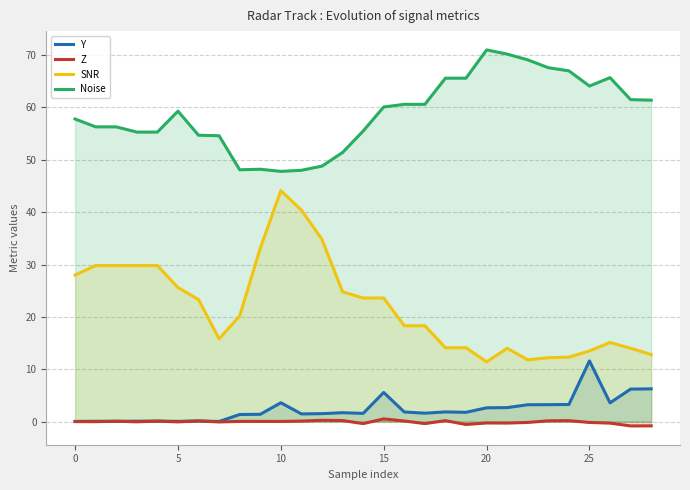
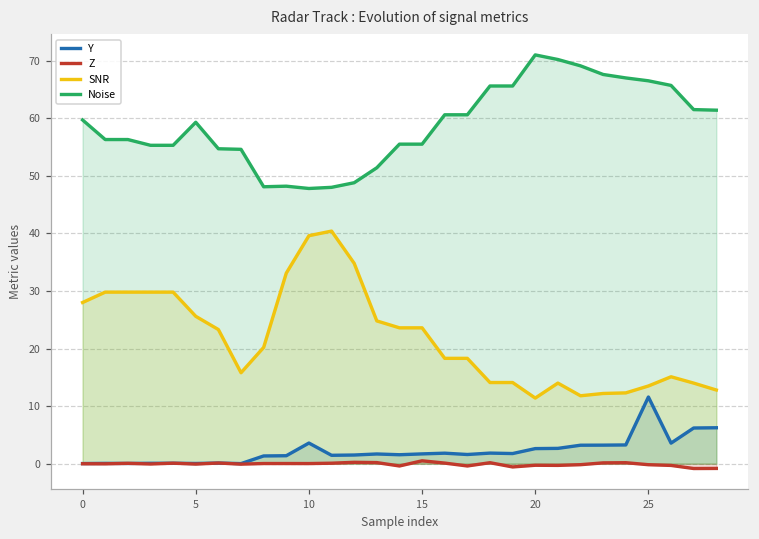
Noise, 0: 58 -> 60
SNR, 10: 44 -> 40
Y, 15: 6 -> 2
Noise, 15: 60 -> 56
Noise, 25: 64 -> 67
